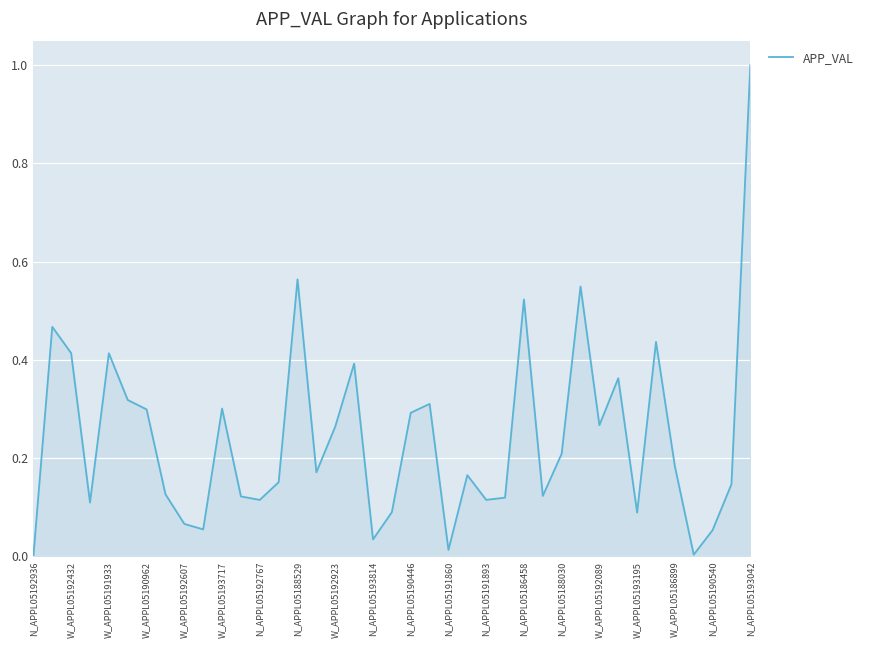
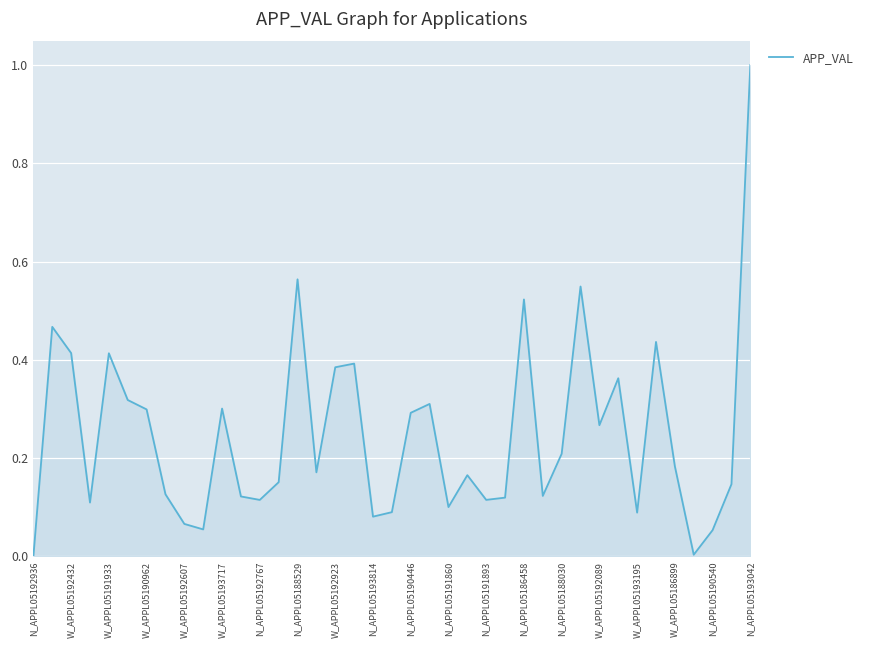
W_APPL05192923: 0.26 -> 0.38
N_APPL05193814: 0.03 -> 0.08
N_APPL05191860: 0.01 -> 0.10
